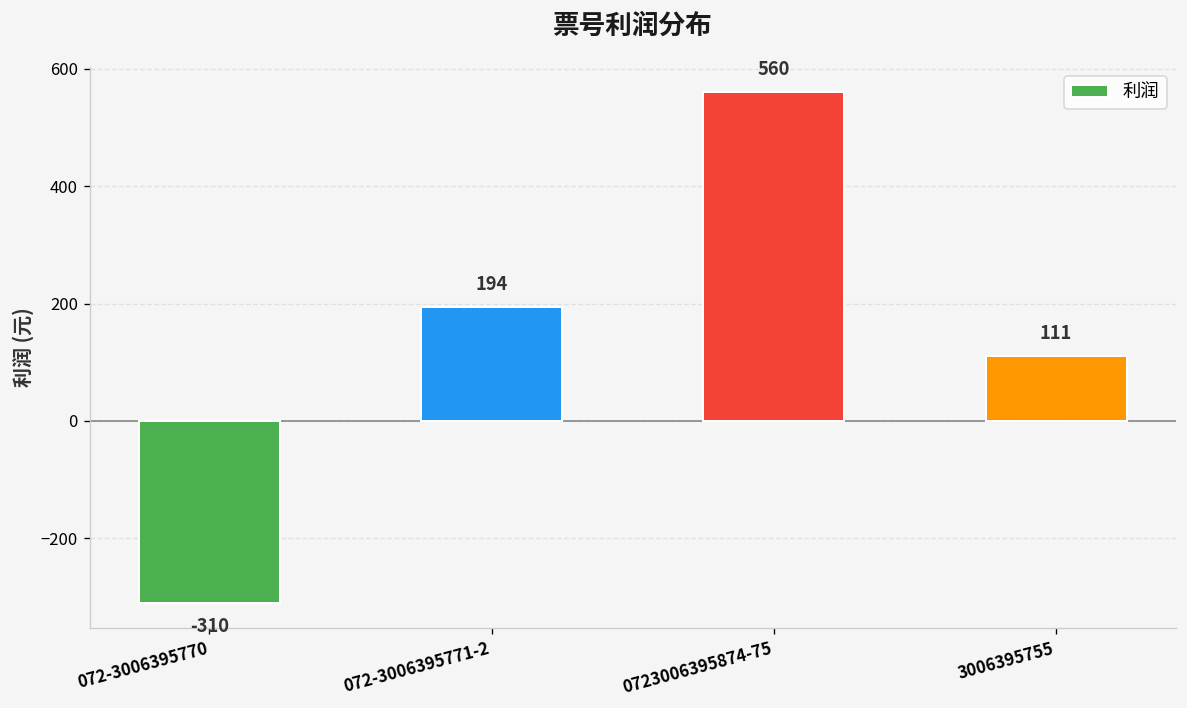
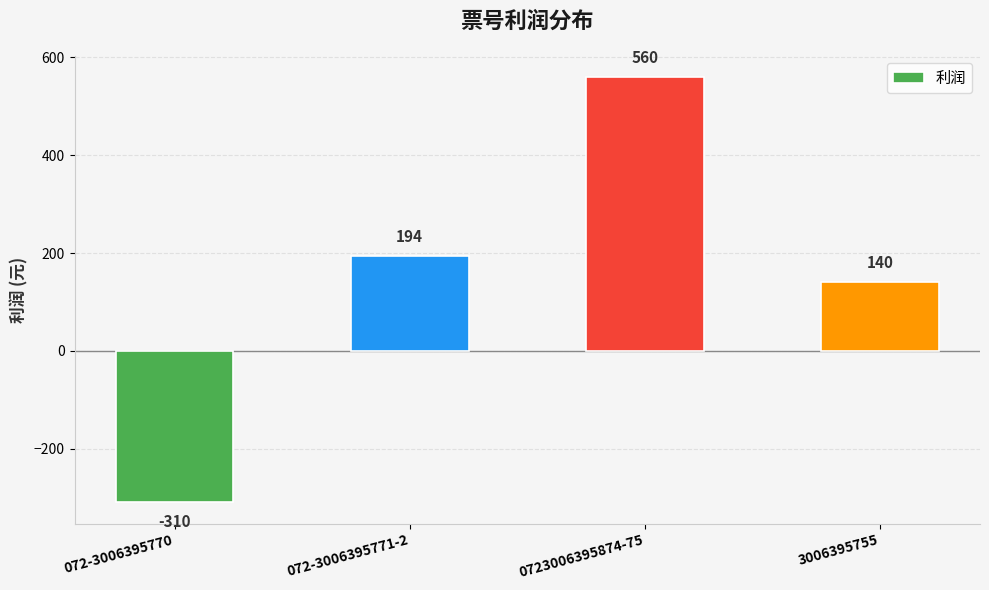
3006395755: 111 -> 140
